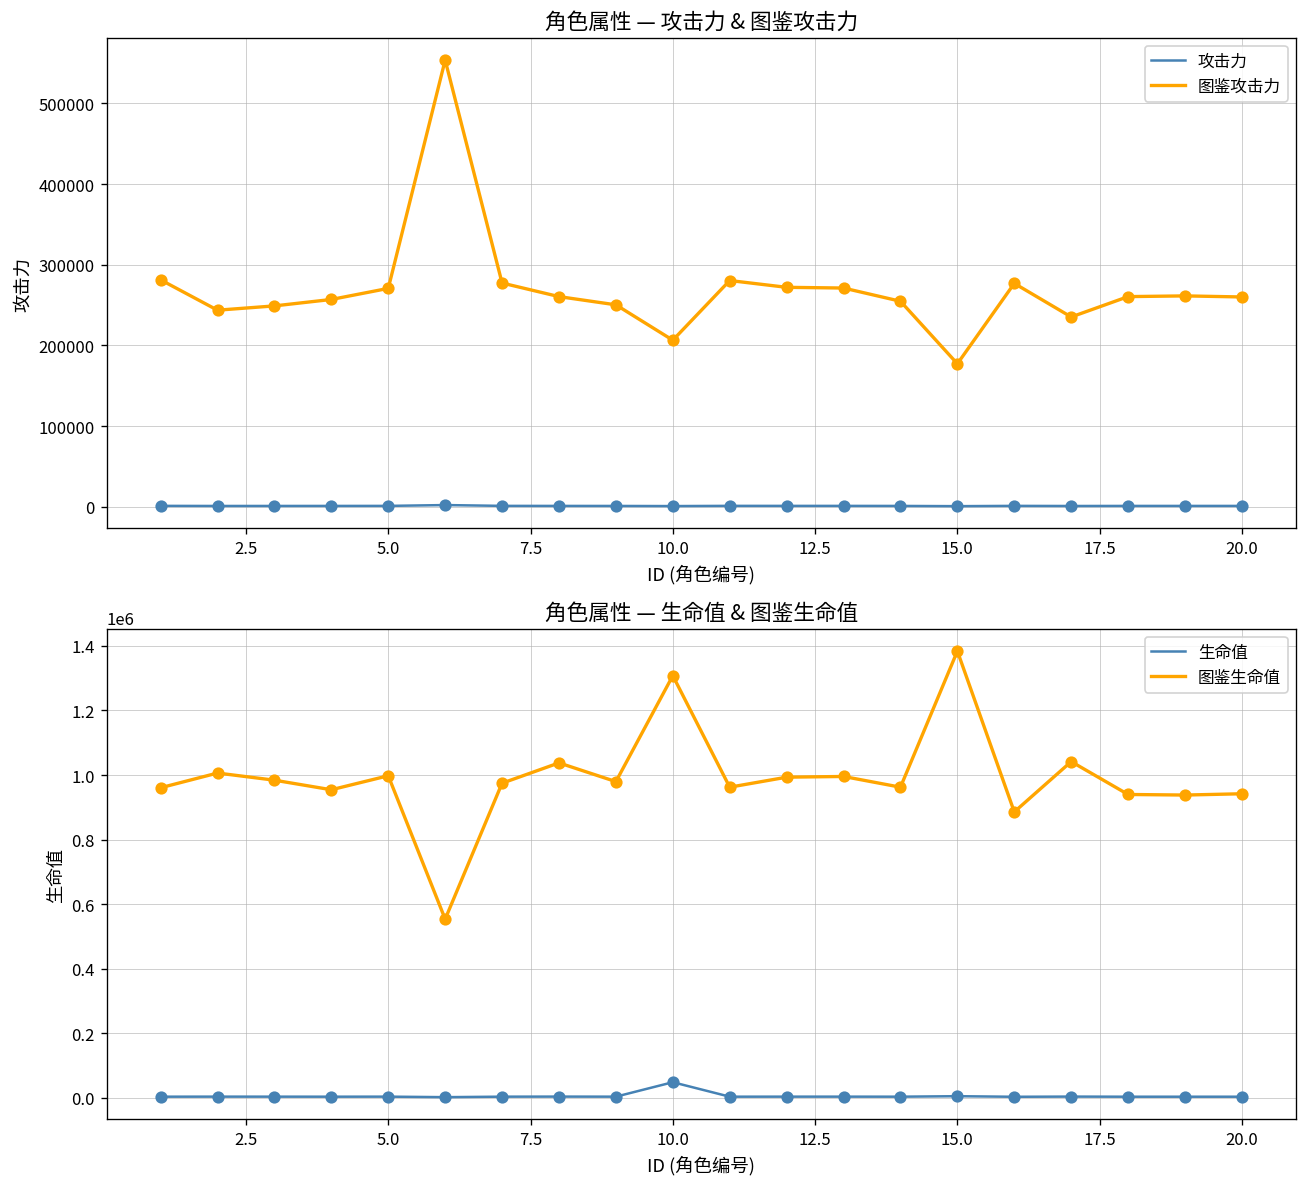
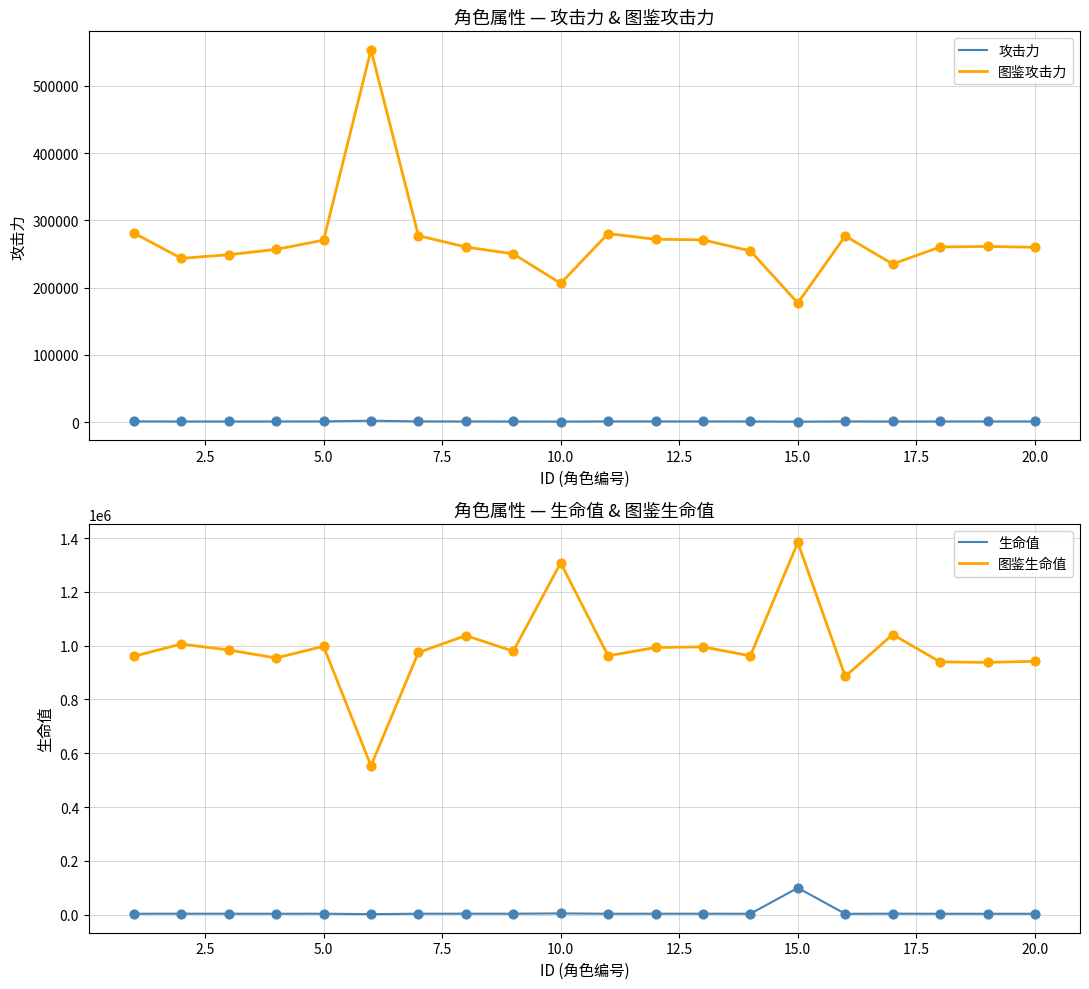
角色属性 — 生命值 & 图鉴生命值, 生命值, 10.0: 50000 -> 0
角色属性 — 生命值 & 图鉴生命值, 生命值, 15.0: 10000 -> 100000
